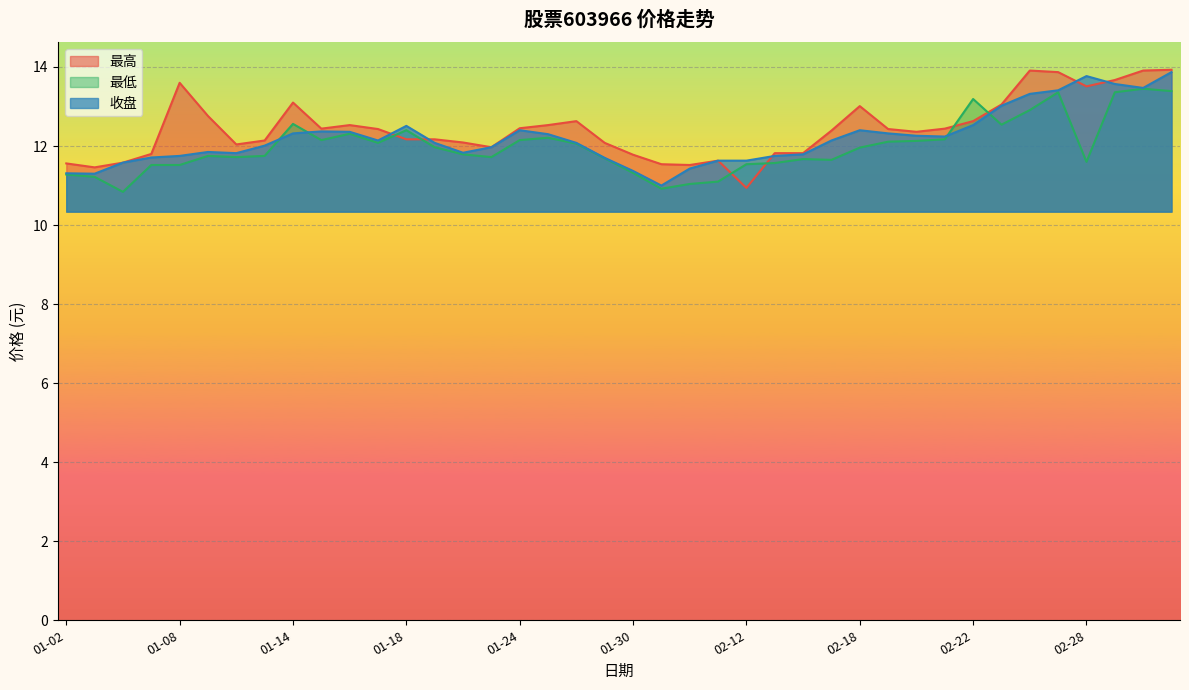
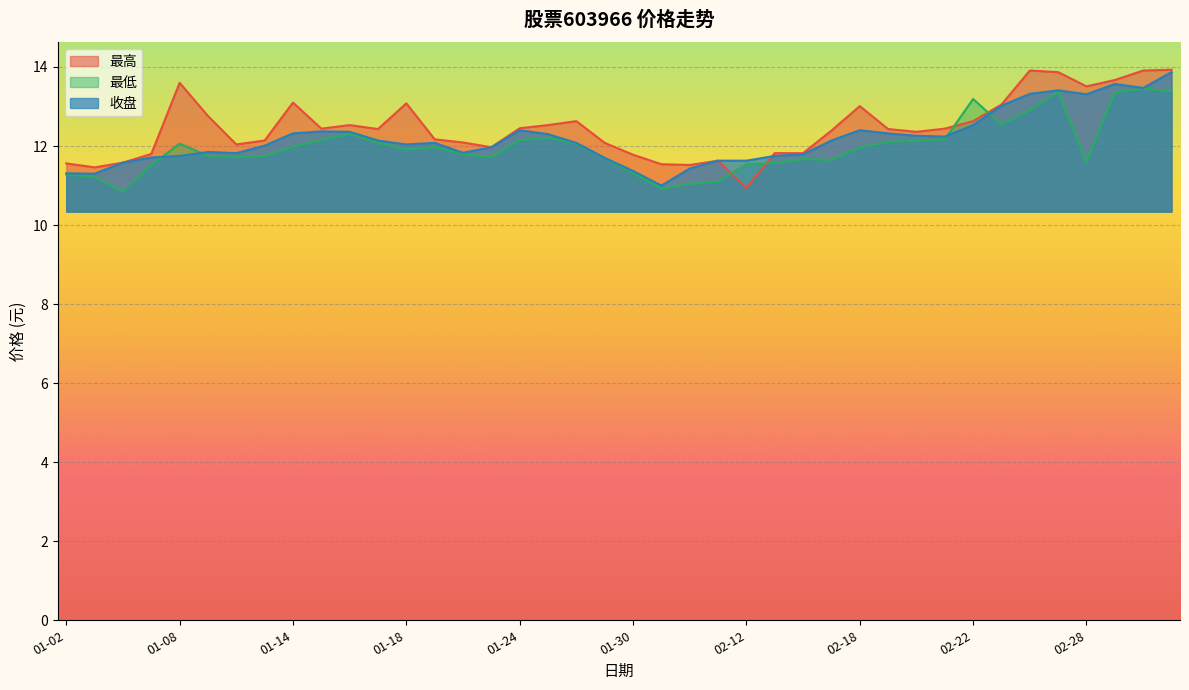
最低, 01-08: 11.5 -> 12.1
最低, 01-14: 12.6 -> 12.0
最高, 01-18: 12.2 -> 13.1
最低, 01-18: 12.4 -> 11.9
收盘, 01-18: 12.5 -> 12.0
收盘, 02-28: 13.8 -> 13.3
